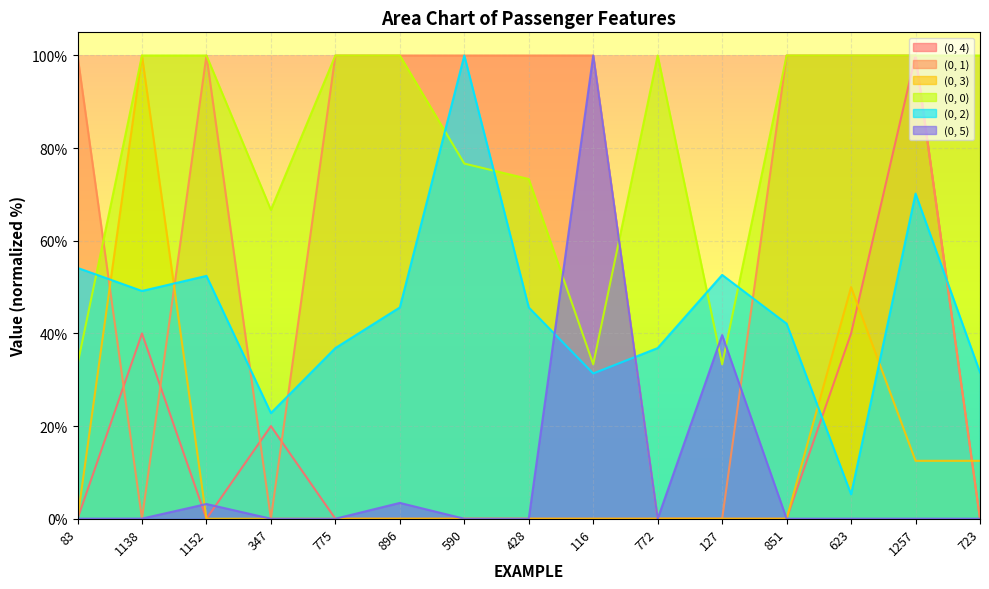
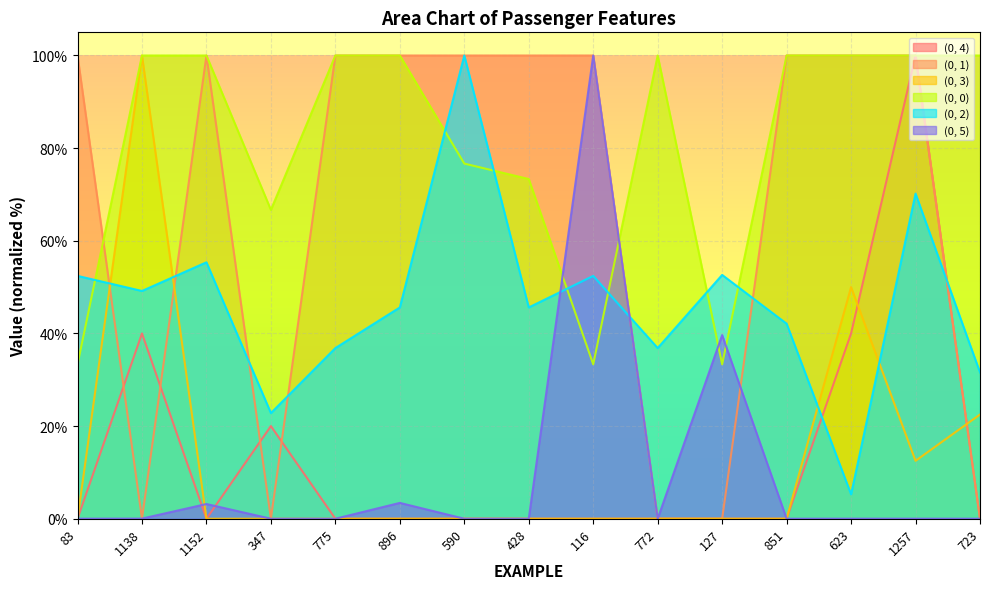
(0, 2), 83: 54% -> 52%
(0, 2), 1152: 52% -> 55%
(0, 2), 116: 31% -> 52%
(0, 3), 723: 13% -> 23%
